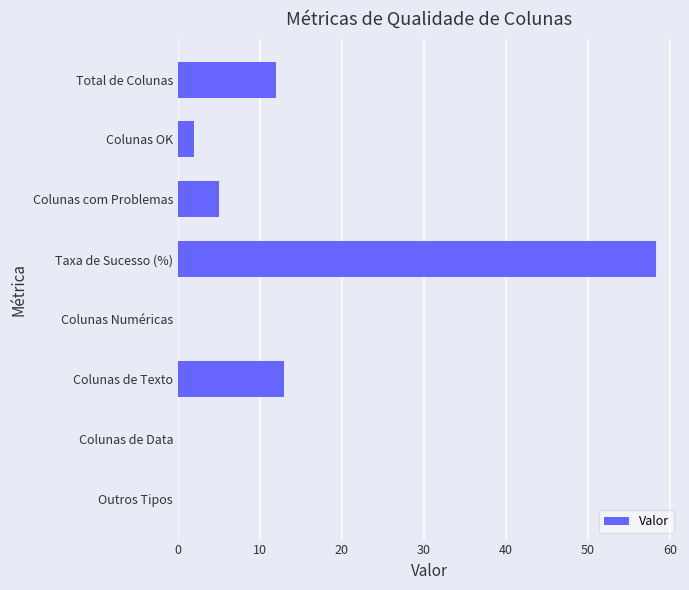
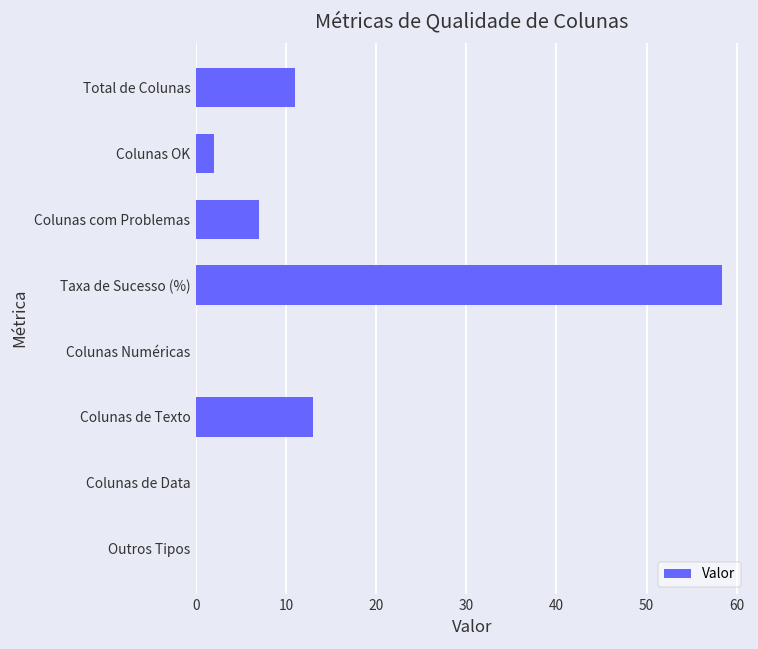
Total de Colunas: 12 -> 11
Colunas com Problemas: 5 -> 7
